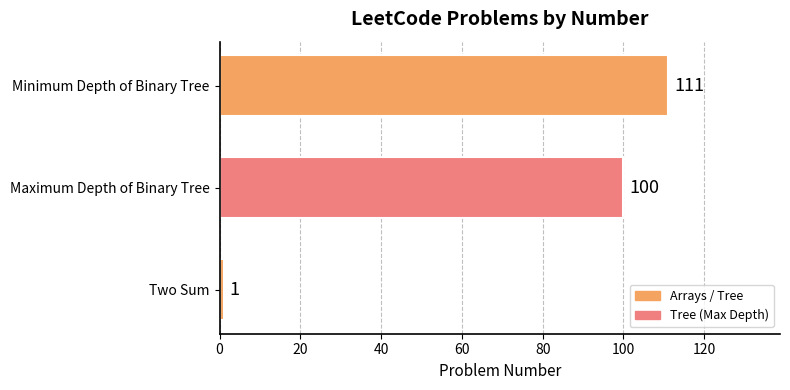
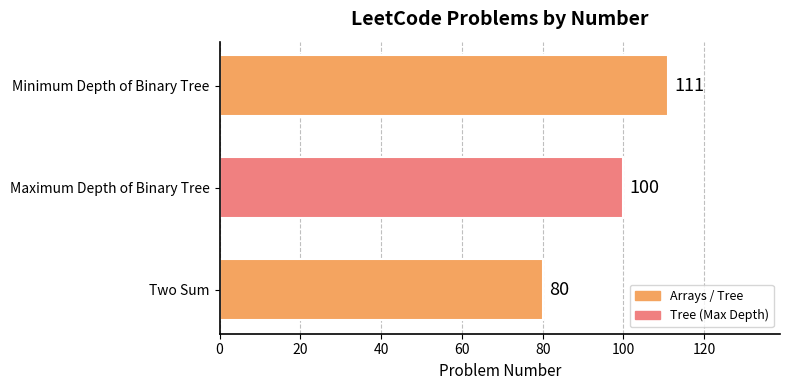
Two Sum: 1 -> 80
